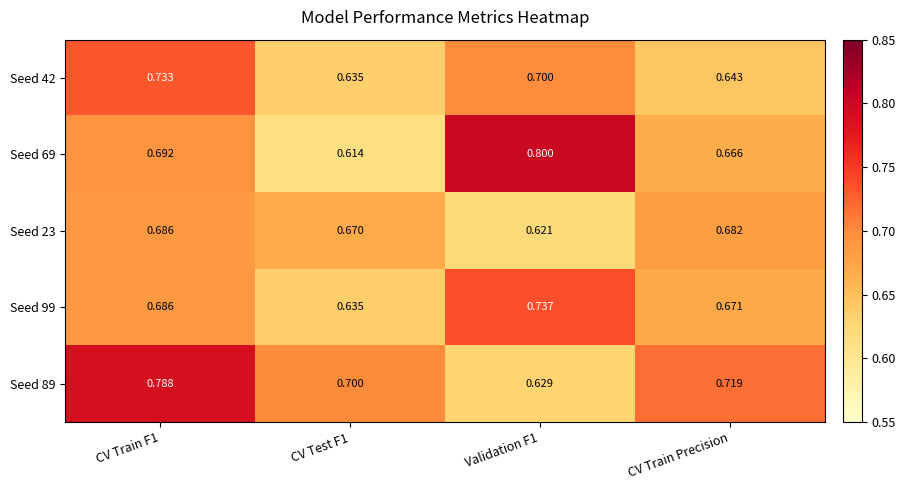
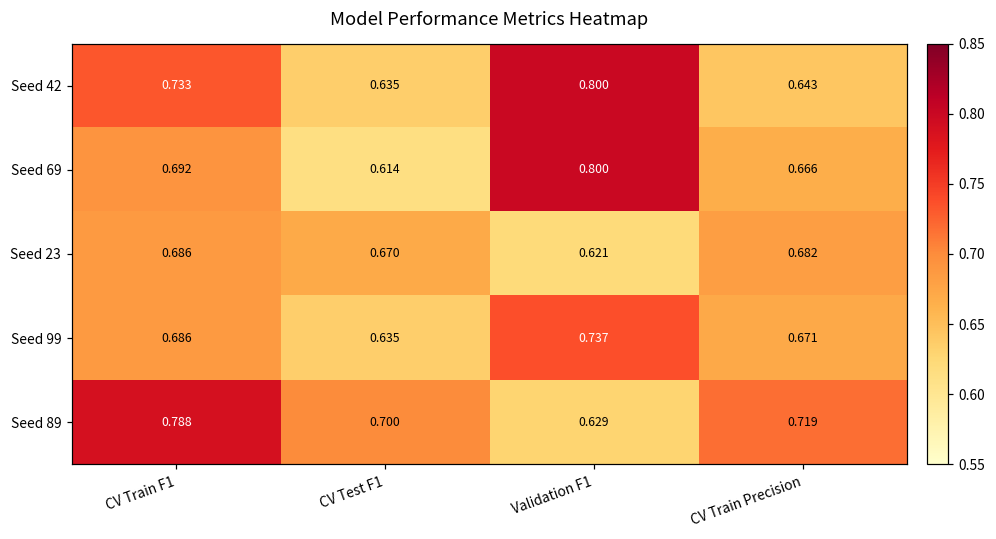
Seed 42, Validation F1: 0.700 -> 0.800
